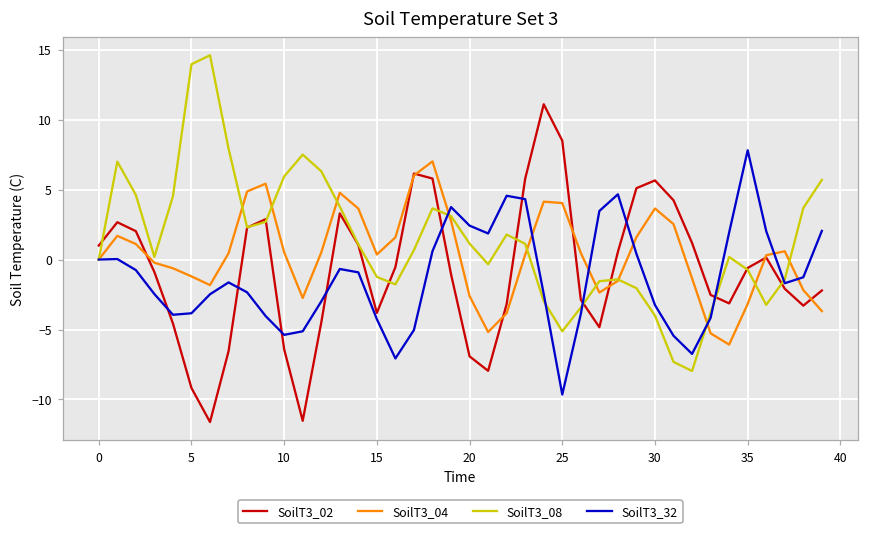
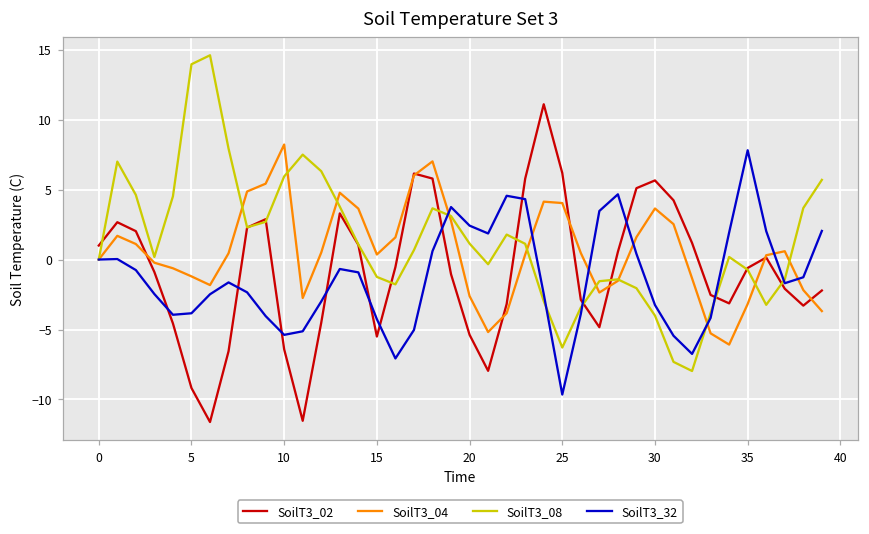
SoilT3_04, 10: 0.5 -> 8.2
SoilT3_02, 15: -3.8 -> -5.5
SoilT3_02, 20: -6.9 -> -5.4
SoilT3_02, 25: 8.5 -> 6.2
SoilT3_08, 25: -5.1 -> -6.3
